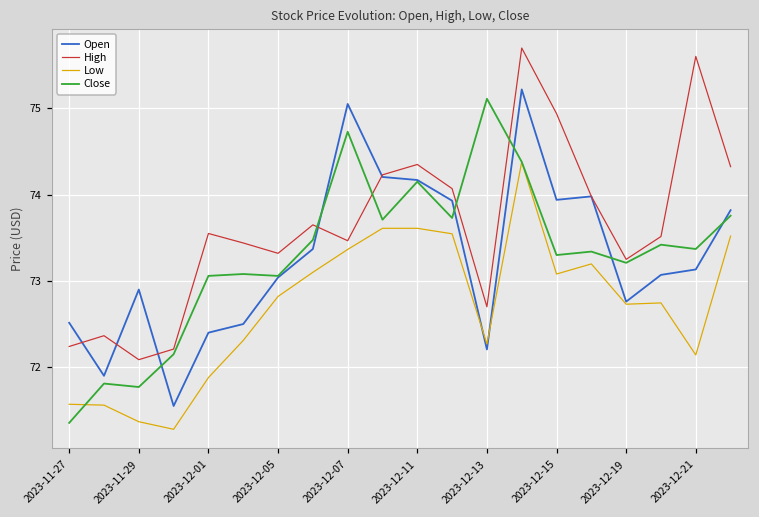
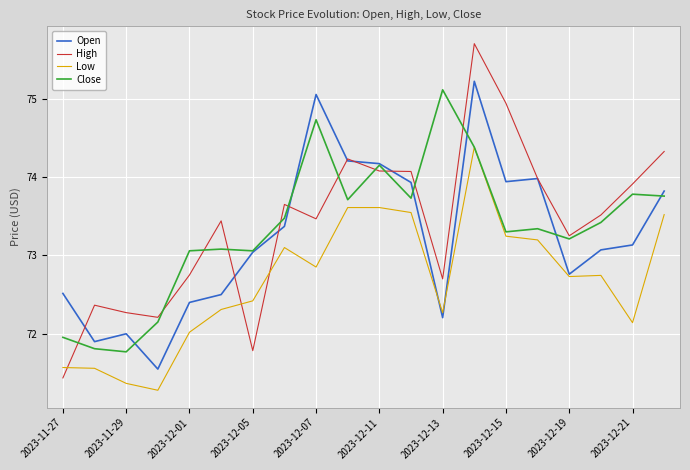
High, 2023-11-27: 72.2 -> 71.4
Close, 2023-11-27: 71.4 -> 72.0
Open, 2023-11-29: 72.9 -> 72.0
High, 2023-11-29: 72.1 -> 72.3
High, 2023-12-01: 73.6 -> 72.8
Low, 2023-12-01: 71.9 -> 72.0
High, 2023-12-05: 73.3 -> 71.8
Low, 2023-12-05: 72.8 -> 72.4
Low, 2023-12-07: 73.4 -> 72.9
High, 2023-12-11: 74.3 -> 74.1
Low, 2023-12-15: 73.1 -> 73.2
High, 2023-12-21: 75.6 -> 73.9
Close, 2023-12-21: 73.4 -> 73.8
